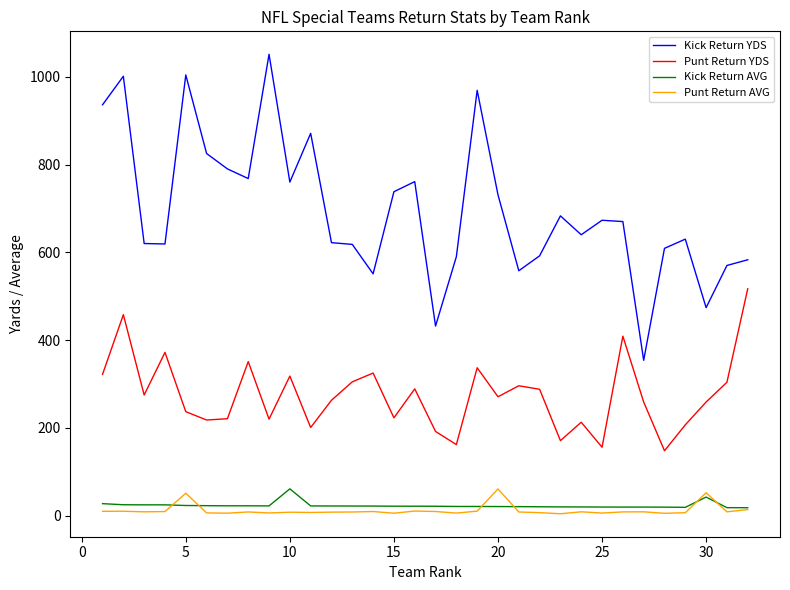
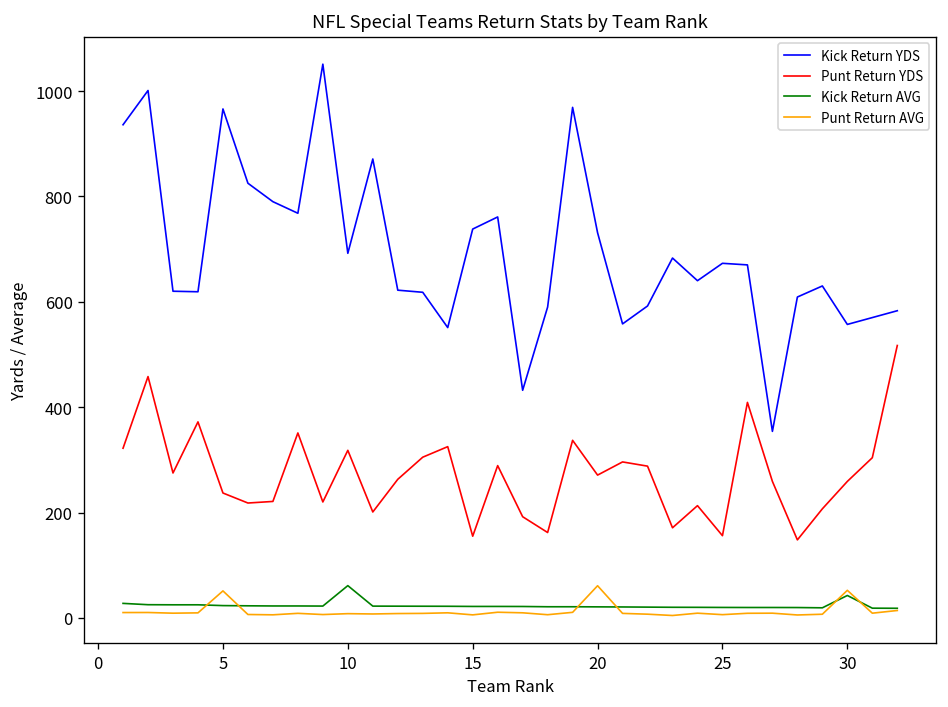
Kick Return YDS, 5: 1000 -> 970
Kick Return YDS, 10: 760 -> 690
Punt Return YDS, 15: 220 -> 160
Kick Return YDS, 30: 470 -> 560
